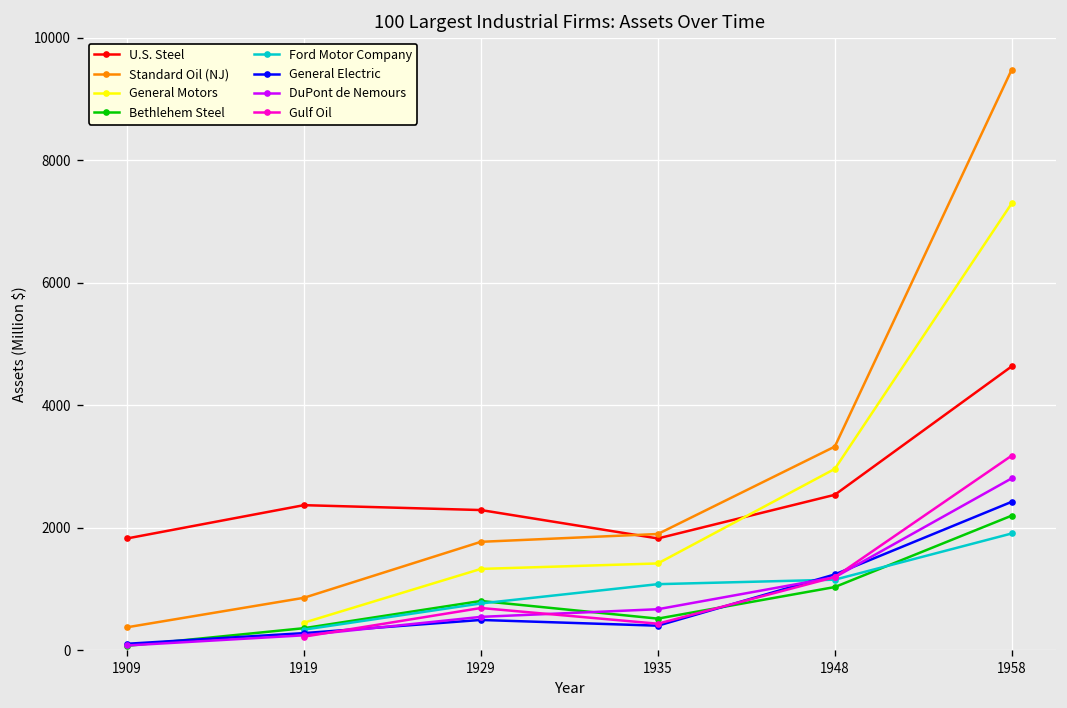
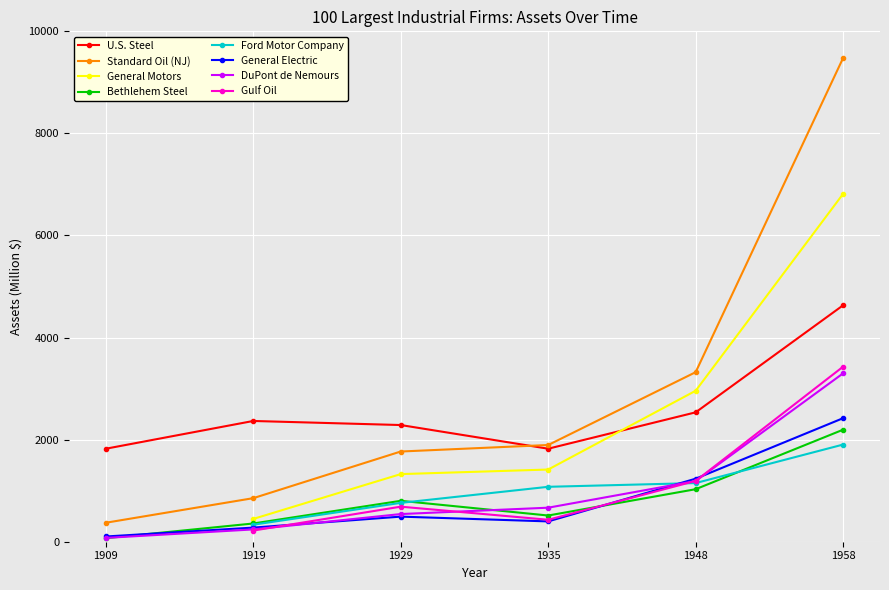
General Motors, 1958: 7300 -> 6800
DuPont de Nemours, 1958: 2800 -> 3300
Gulf Oil, 1958: 3200 -> 3400
